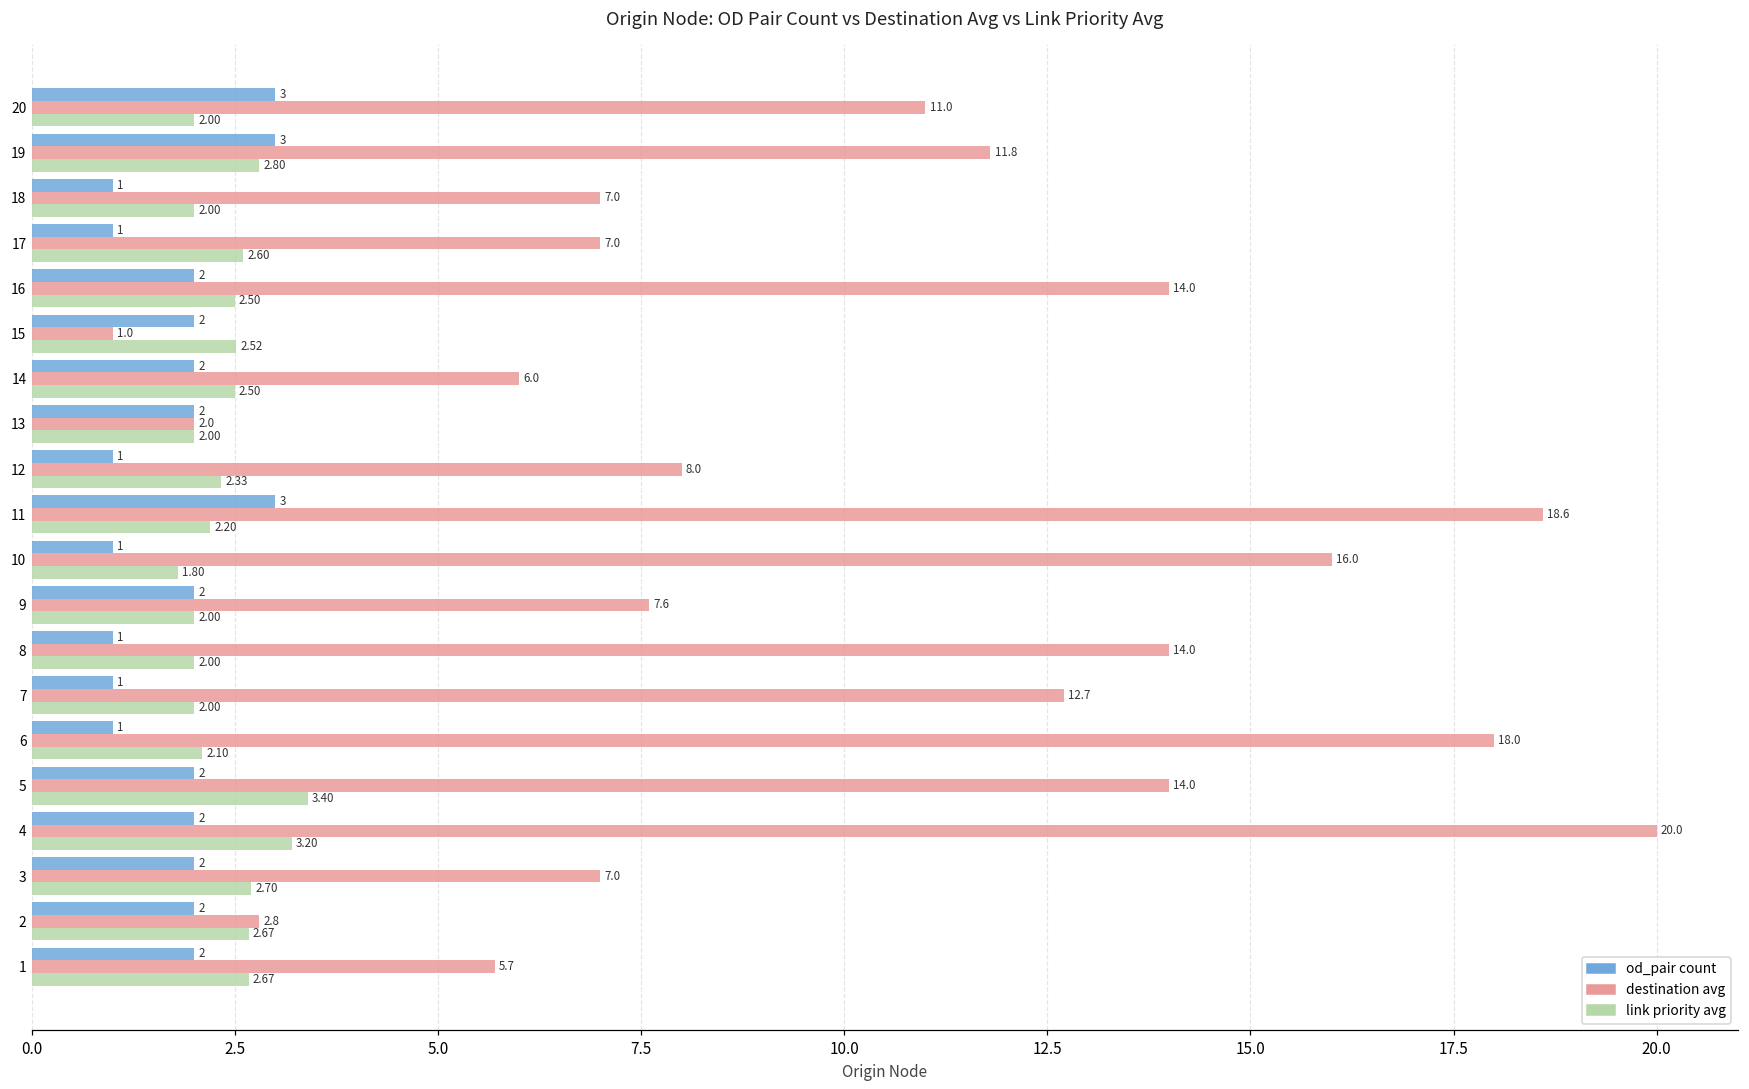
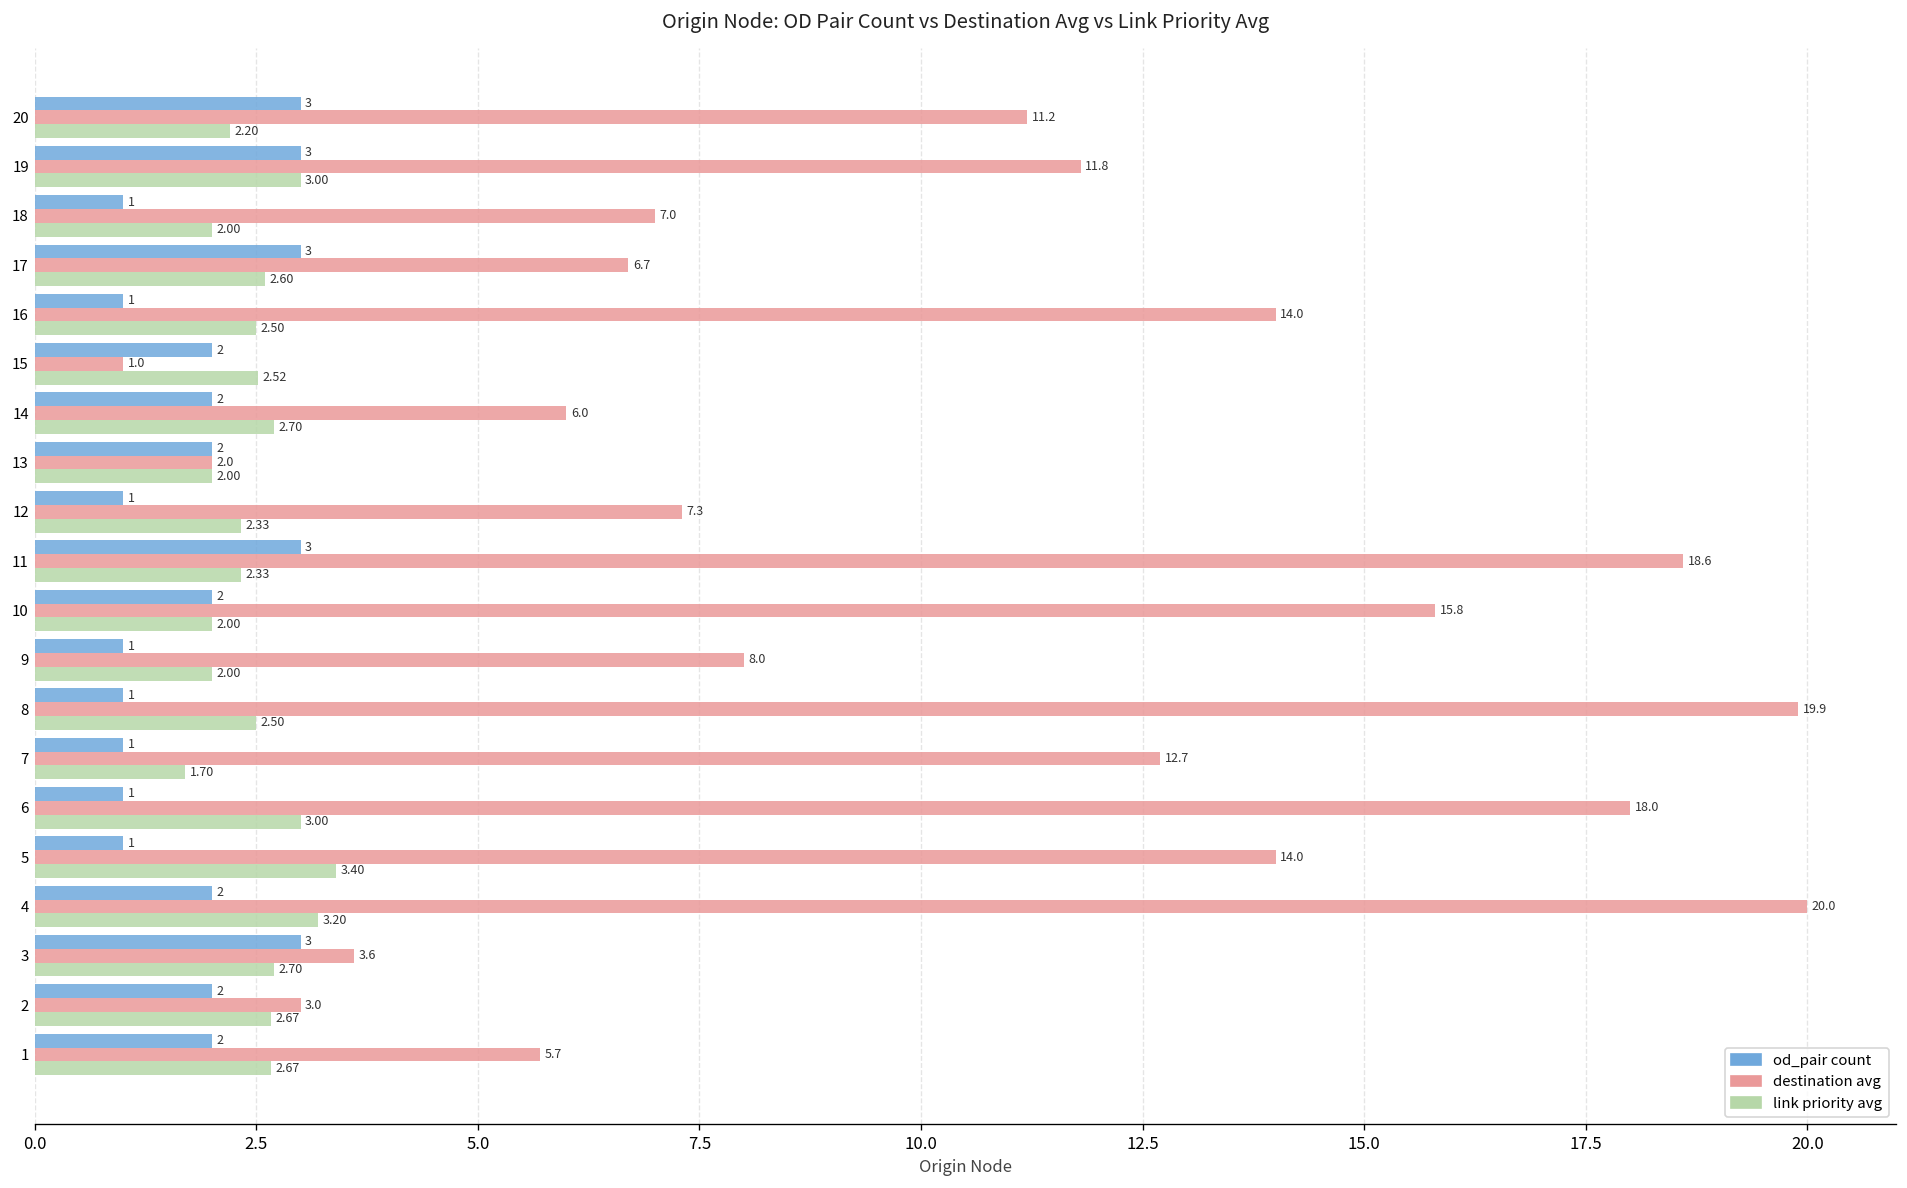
destination avg, 20: 11.0 -> 11.2
link priority avg, 20: 2.00 -> 2.20
link priority avg, 19: 2.80 -> 3.00
od_pair count, 17: 1 -> 3
destination avg, 17: 7.0 -> 6.7
od_pair count, 16: 2 -> 1
link priority avg, 14: 2.50 -> 2.70
destination avg, 12: 8.0 -> 7.3
link priority avg, 11: 2.20 -> 2.33
od_pair count, 10: 1 -> 2
destination avg, 10: 16.0 -> 15.8
link priority avg, 10: 1.80 -> 2.00
od_pair count, 9: 2 -> 1
destination avg, 9: 7.6 -> 8.0
destination avg, 8: 14.0 -> 19.9
link priority avg, 8: 2.00 -> 2.50
link priority avg, 7: 2.00 -> 1.70
link priority avg, 6: 2.10 -> 3.00
od_pair count, 5: 2 -> 1
od_pair count, 3: 2 -> 3
destination avg, 3: 7.0 -> 3.6
destination avg, 2: 2.8 -> 3.0
